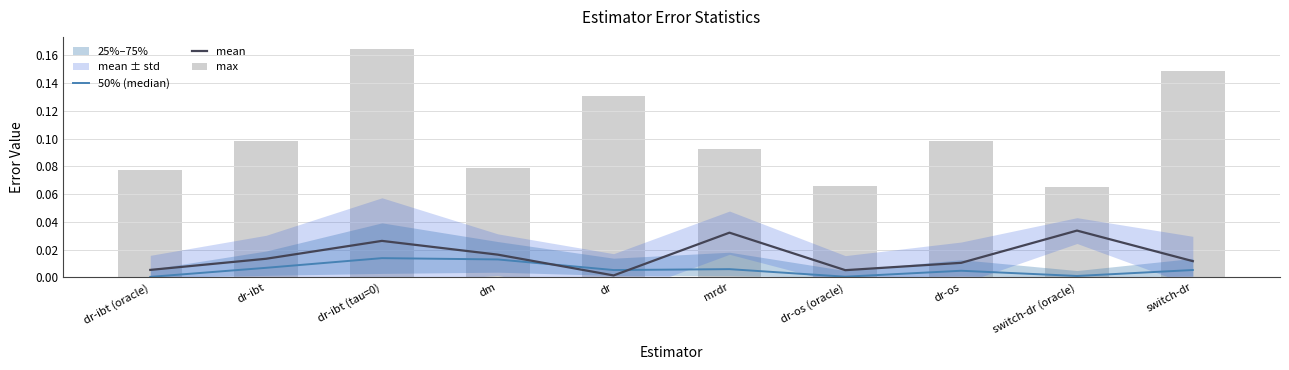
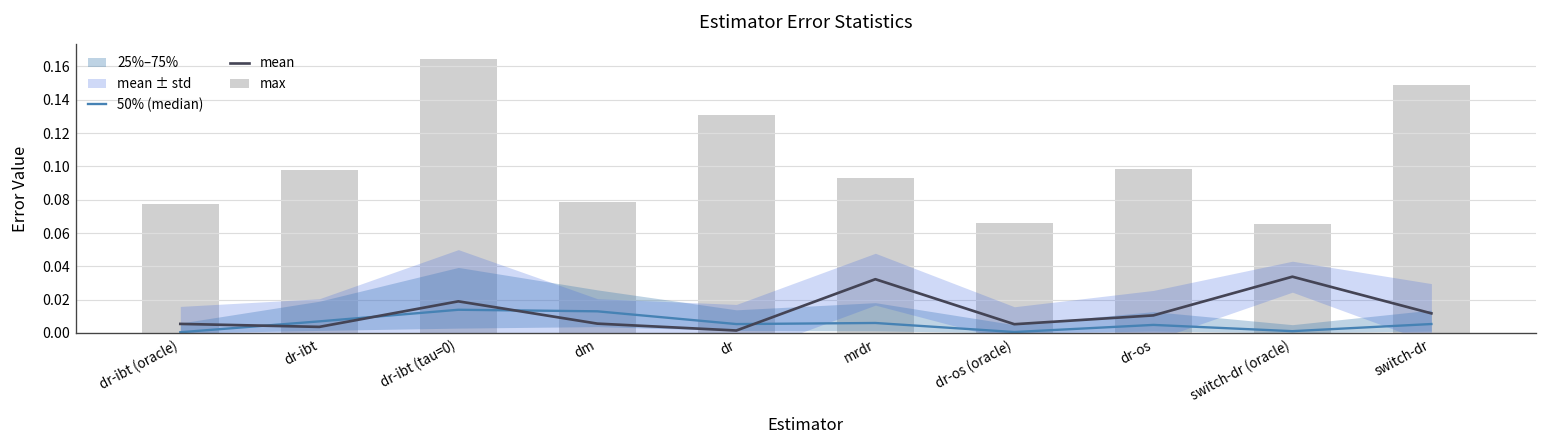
mean, dr-ibt: 0.013 -> 0.004
mean, dr-ibt (tau=0): 0.026 -> 0.019
mean, dm: 0.016 -> 0.006
